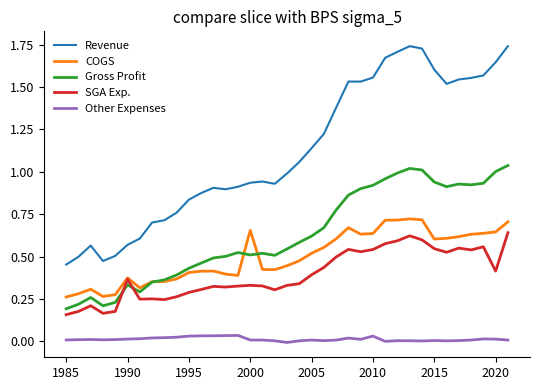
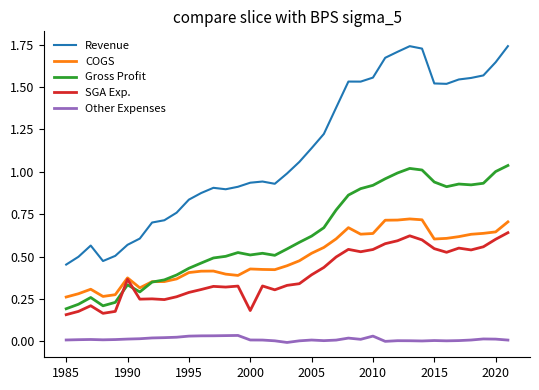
COGS, 2000: 0.65 -> 0.43
SGA Exp., 2000: 0.33 -> 0.18
Revenue, 2015: 1.60 -> 1.52
SGA Exp., 2020: 0.41 -> 0.60
